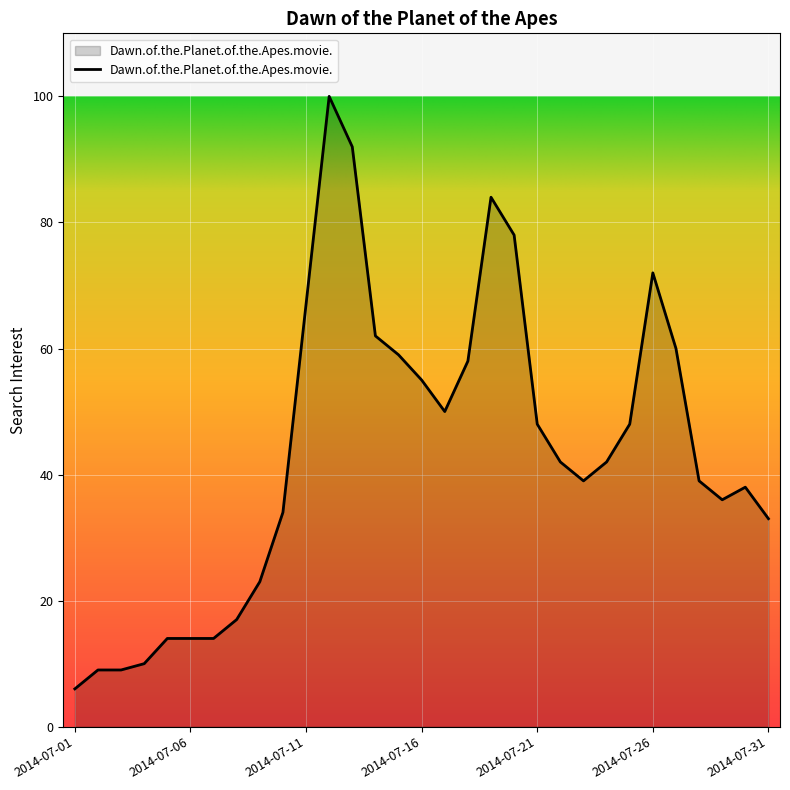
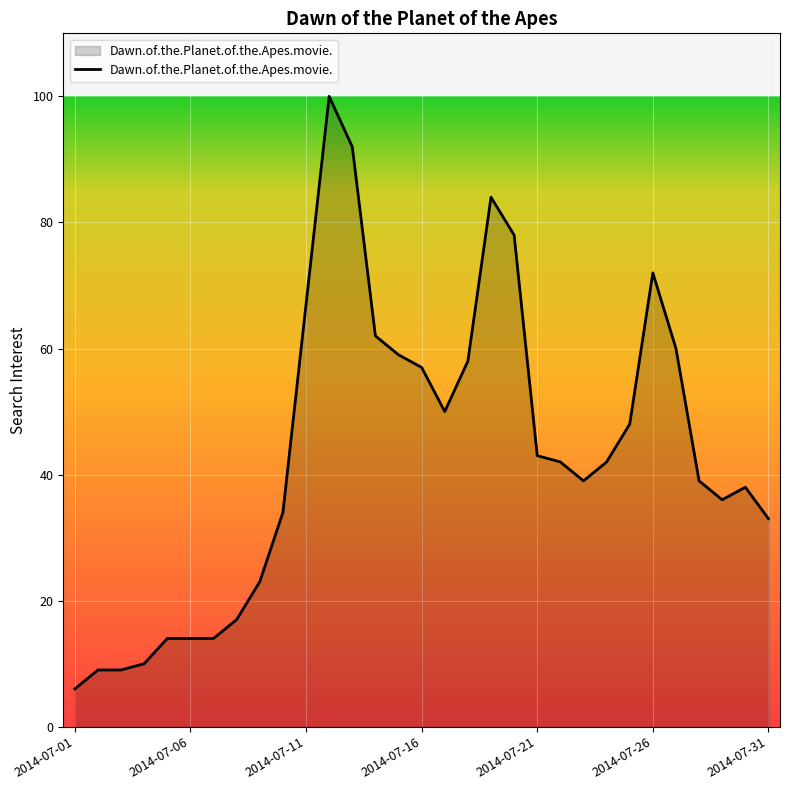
2014-07-16: 55 -> 57
2014-07-21: 48 -> 43
